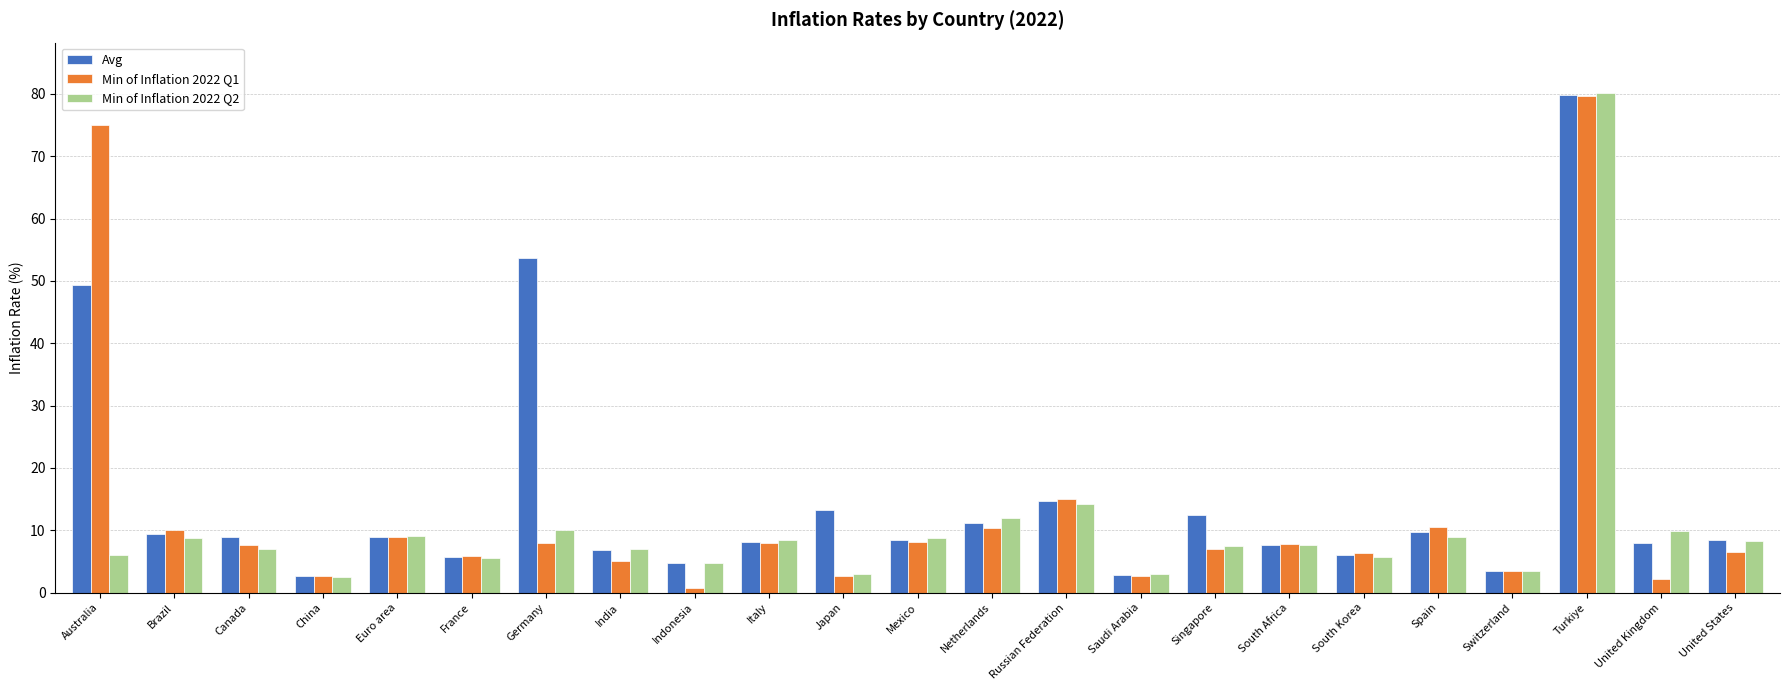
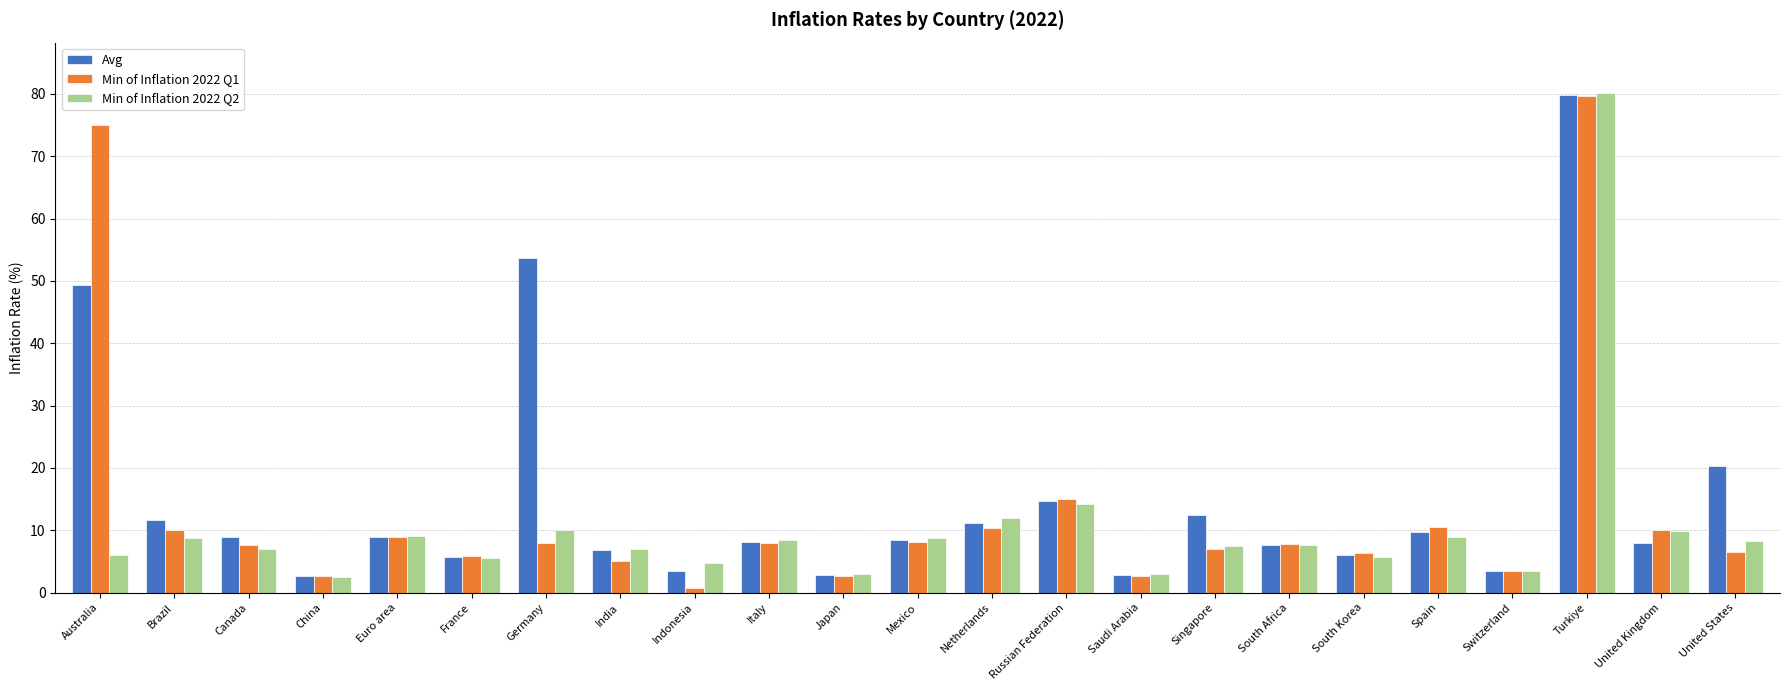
Avg, Brazil: 9 -> 12
Avg, Indonesia: 5 -> 3
Avg, Japan: 13 -> 3
Min of Inflation 2022 Q1, United Kingdom: 2 -> 10
Avg, United States: 8 -> 20
